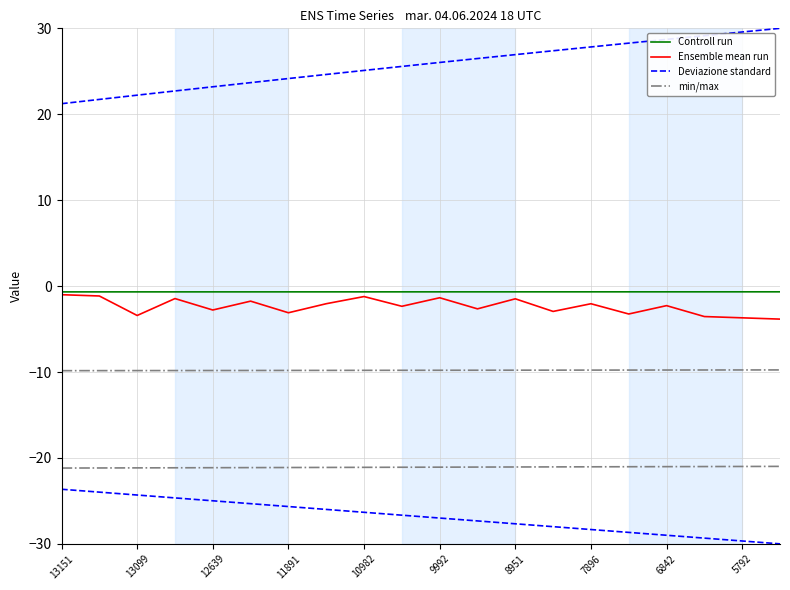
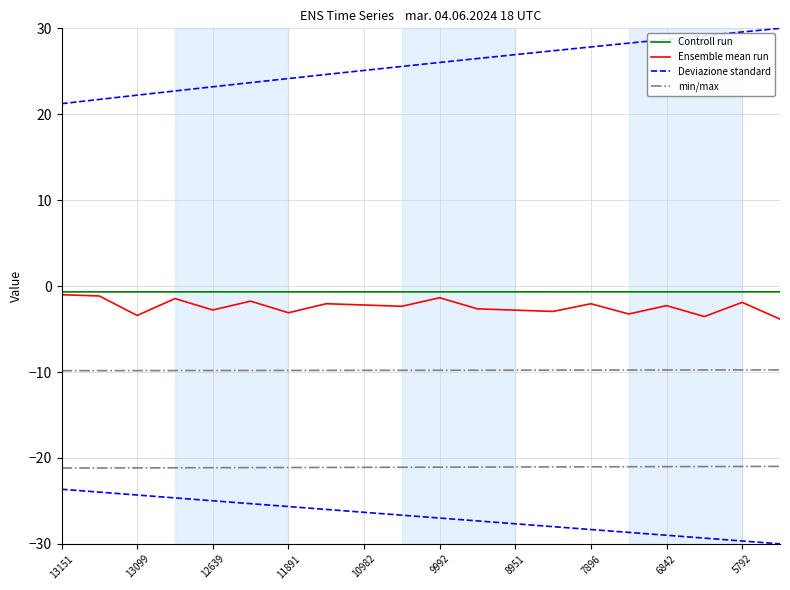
Ensemble mean run, 10982: -1 -> -2
Ensemble mean run, 8951: -1 -> -3
Ensemble mean run, 5792: -4 -> -2
